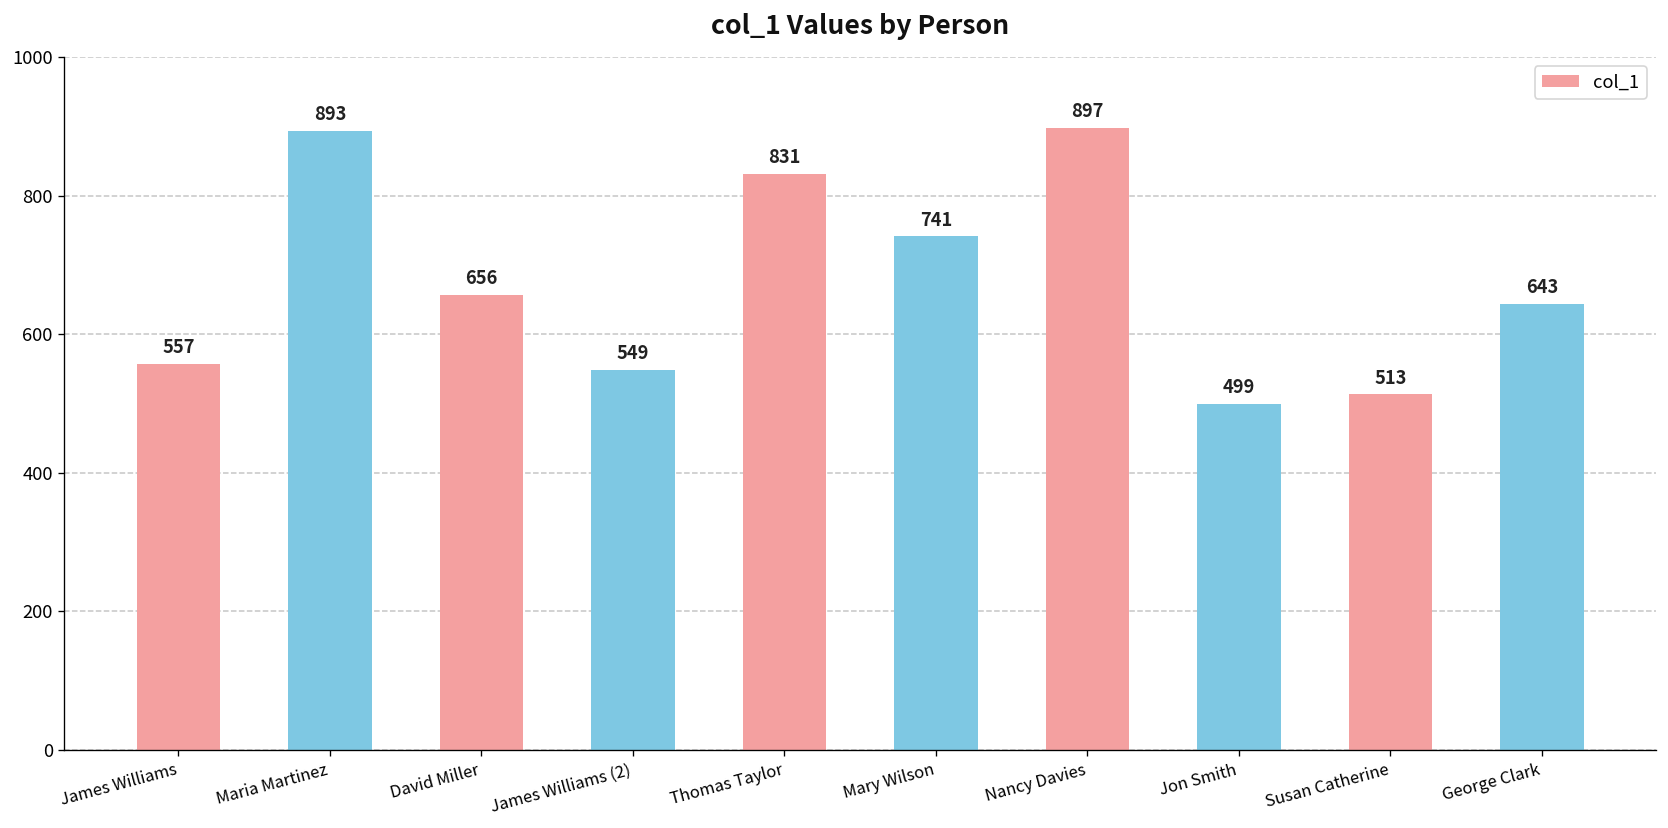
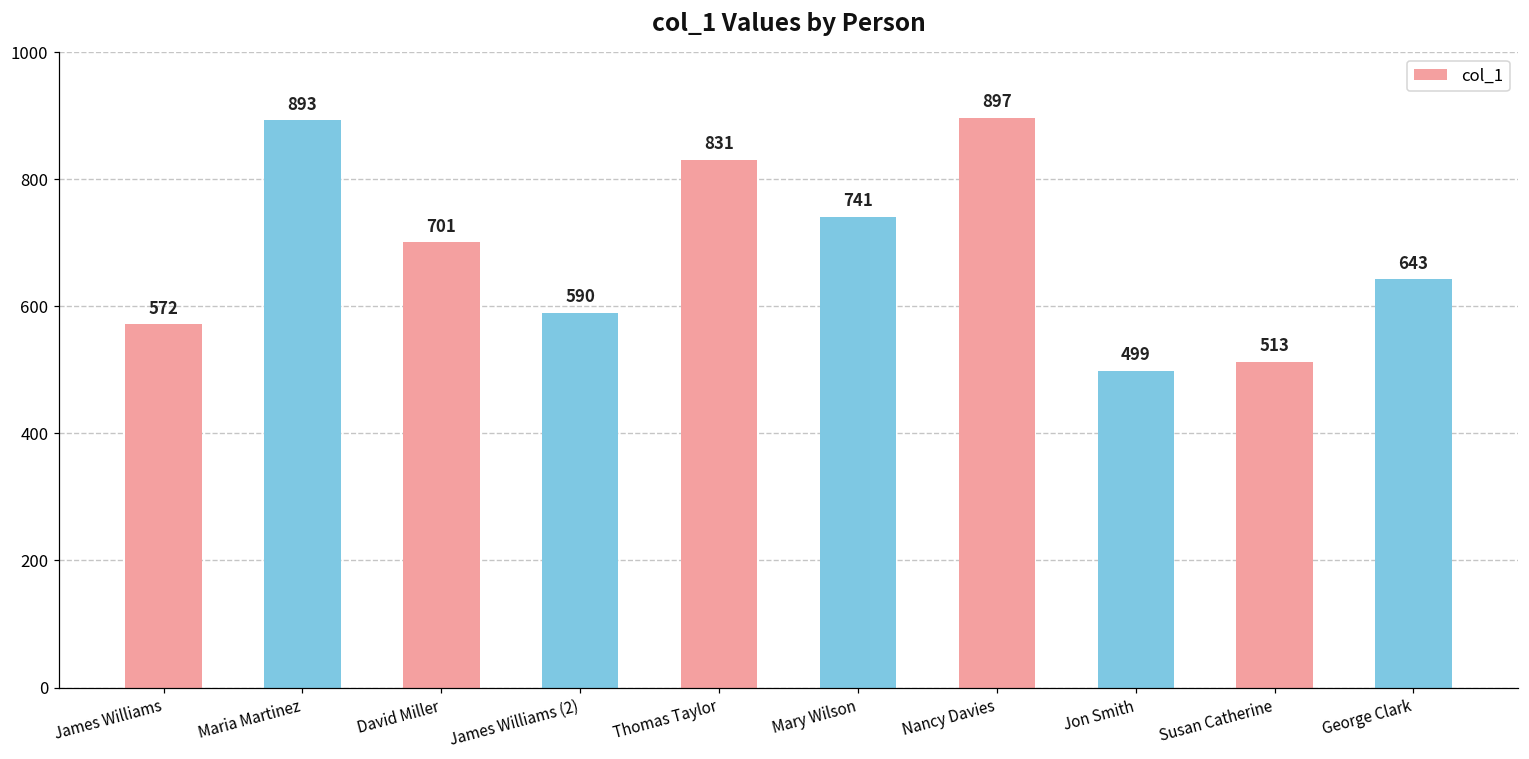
James Williams: 557 -> 572
David Miller: 656 -> 701
James Williams (2): 549 -> 590
